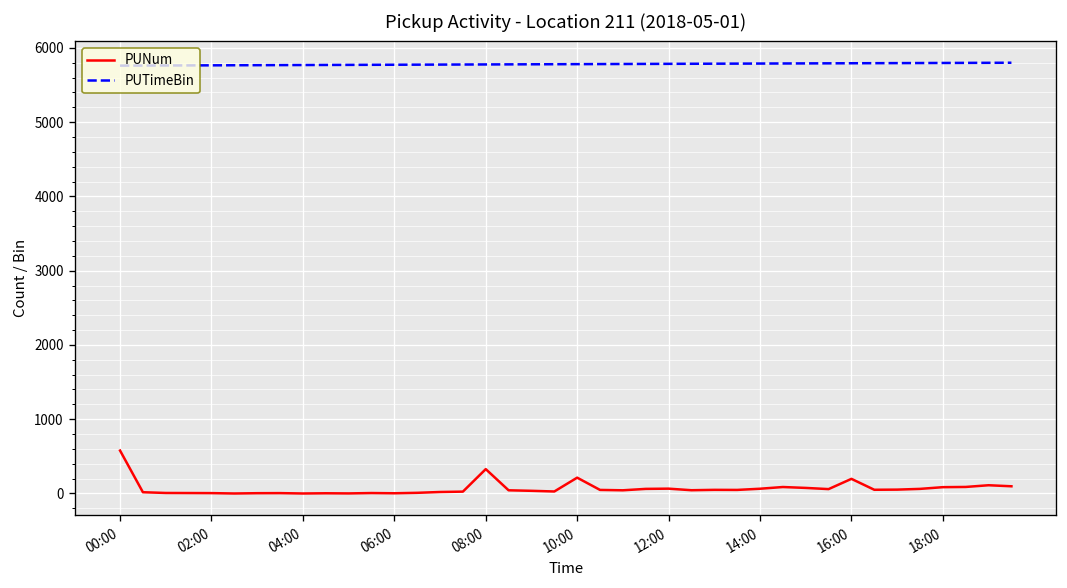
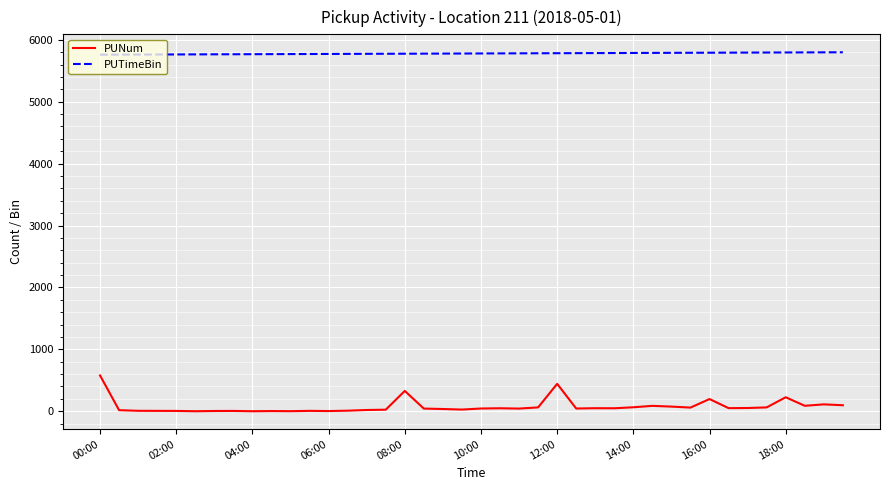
PUNum, 10:00: 200 -> 0
PUNum, 12:00: 100 -> 400
PUNum, 18:00: 100 -> 200
